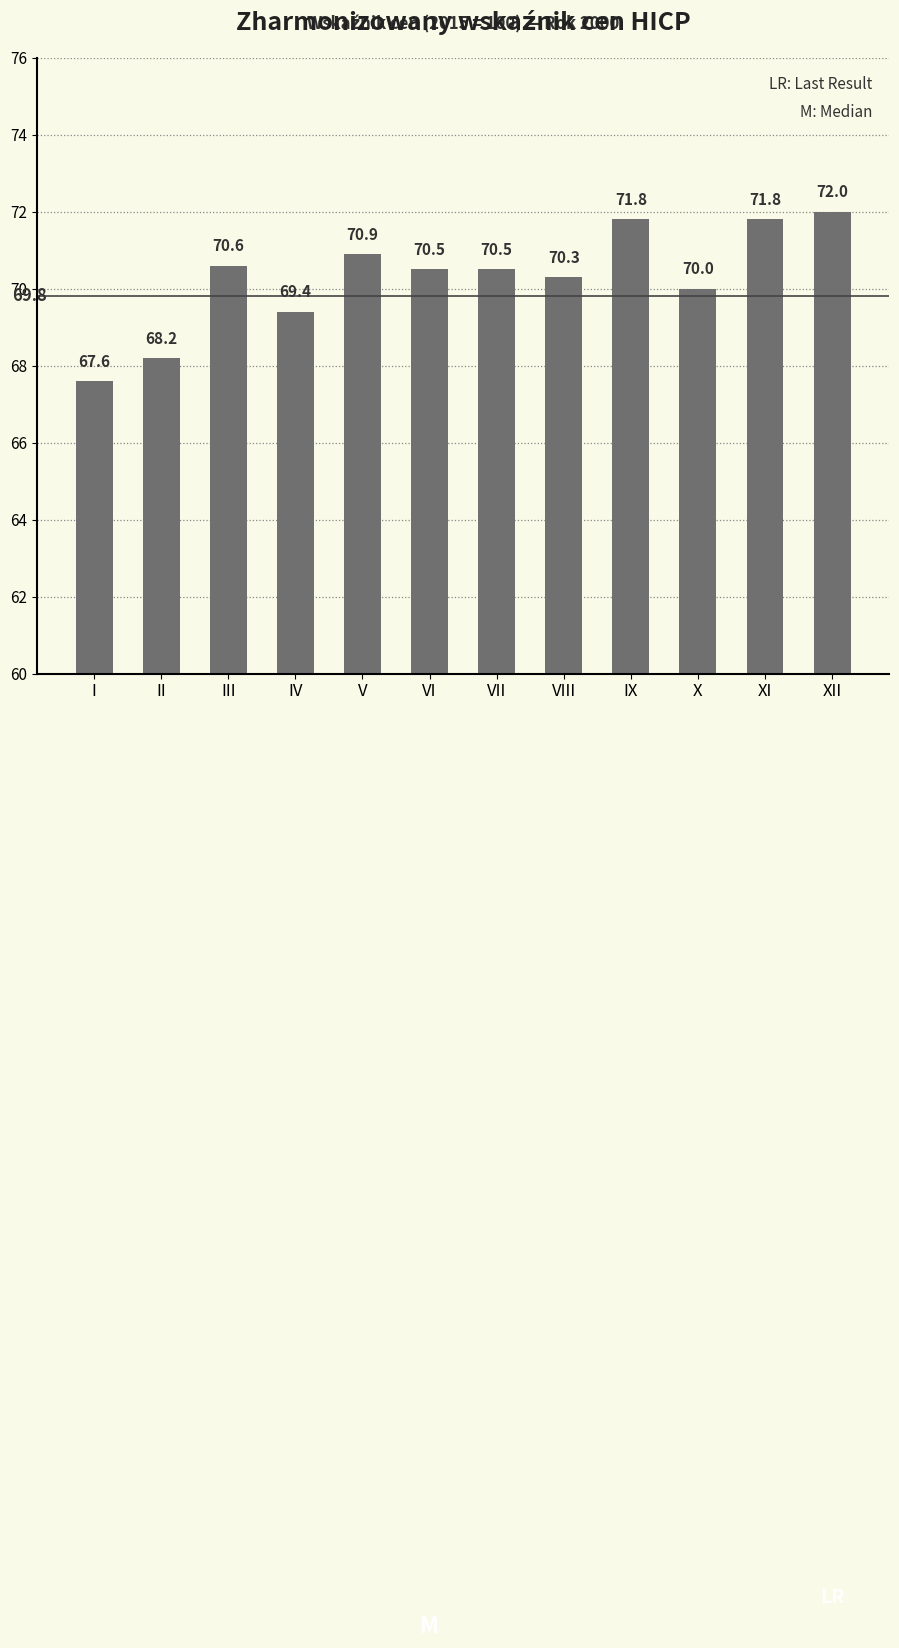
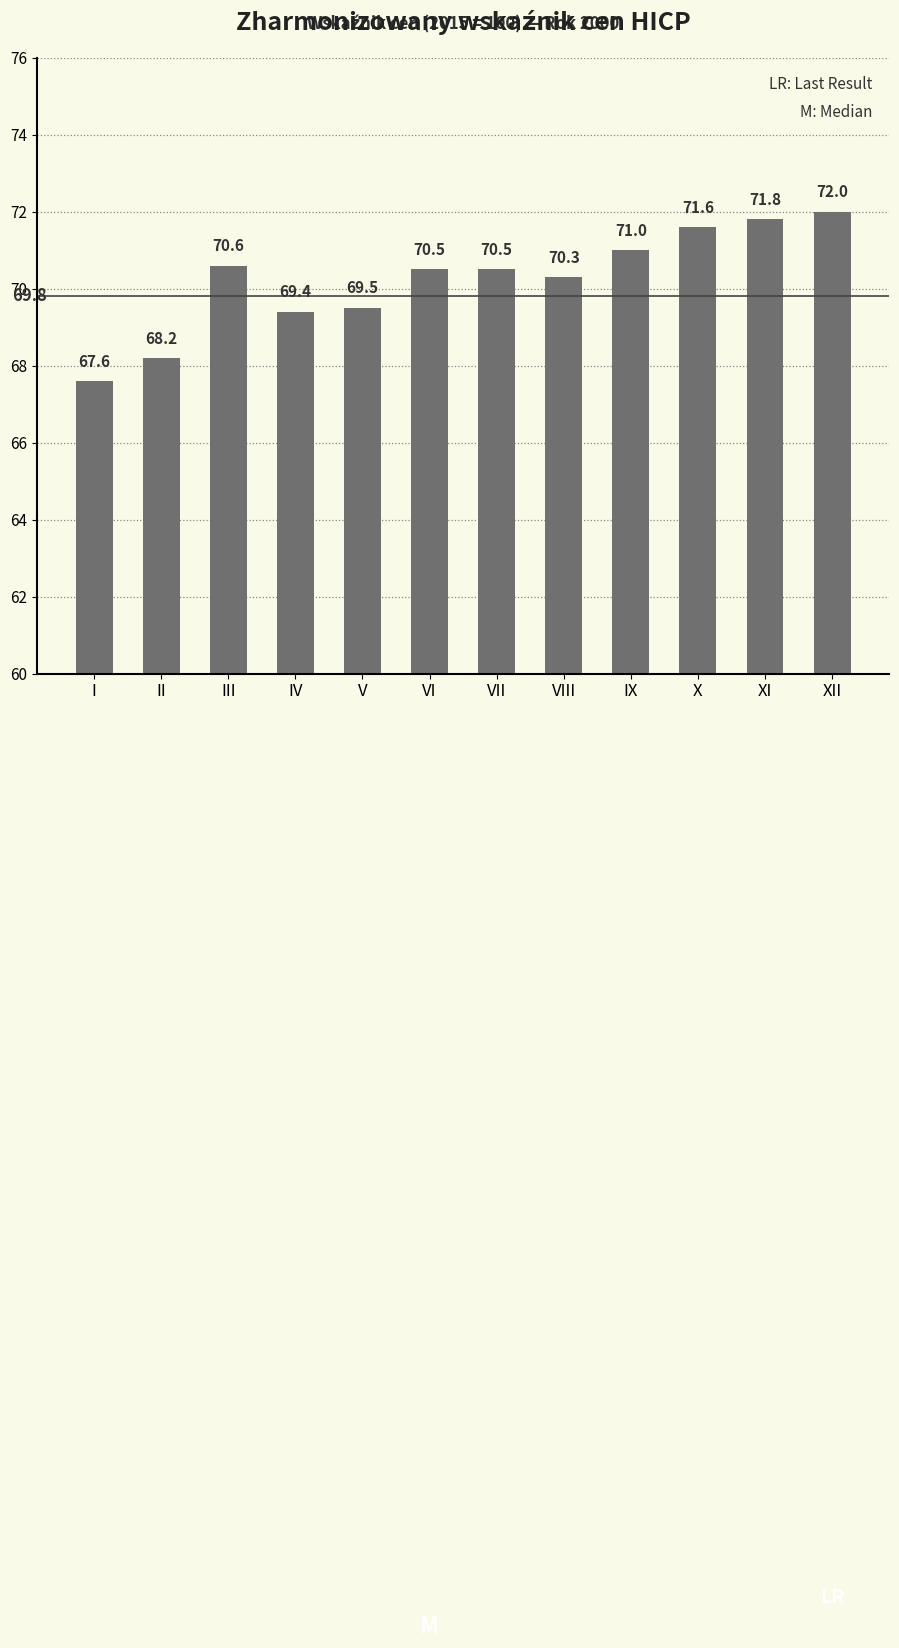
V: 70.9 -> 69.5
IX: 71.8 -> 71.0
X: 70.0 -> 71.6
